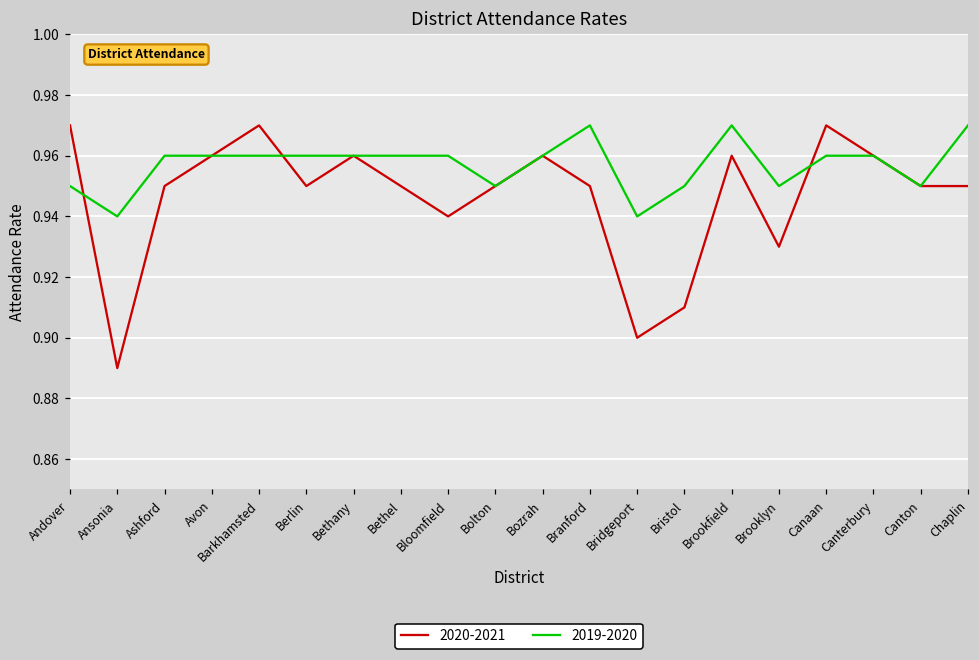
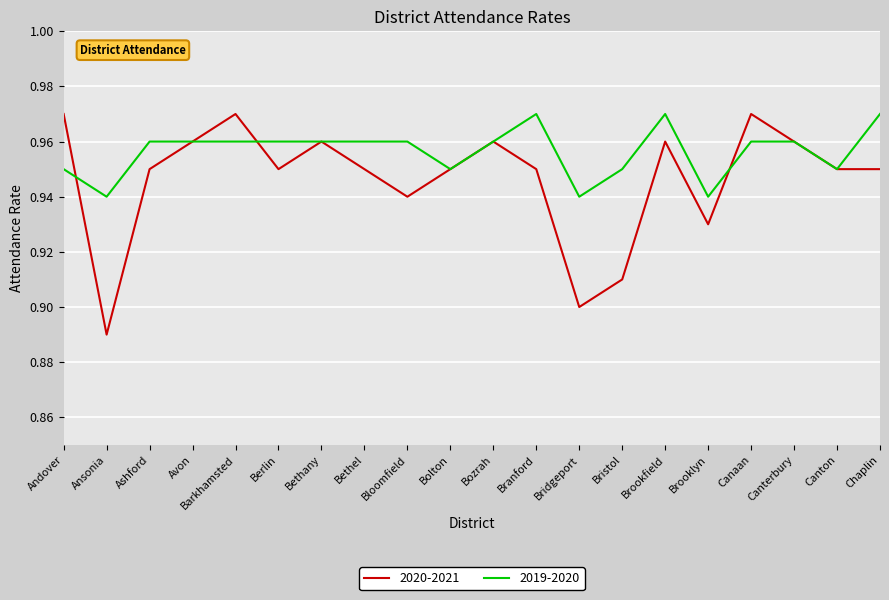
2019-2020, Brooklyn: 0.95 -> 0.94
